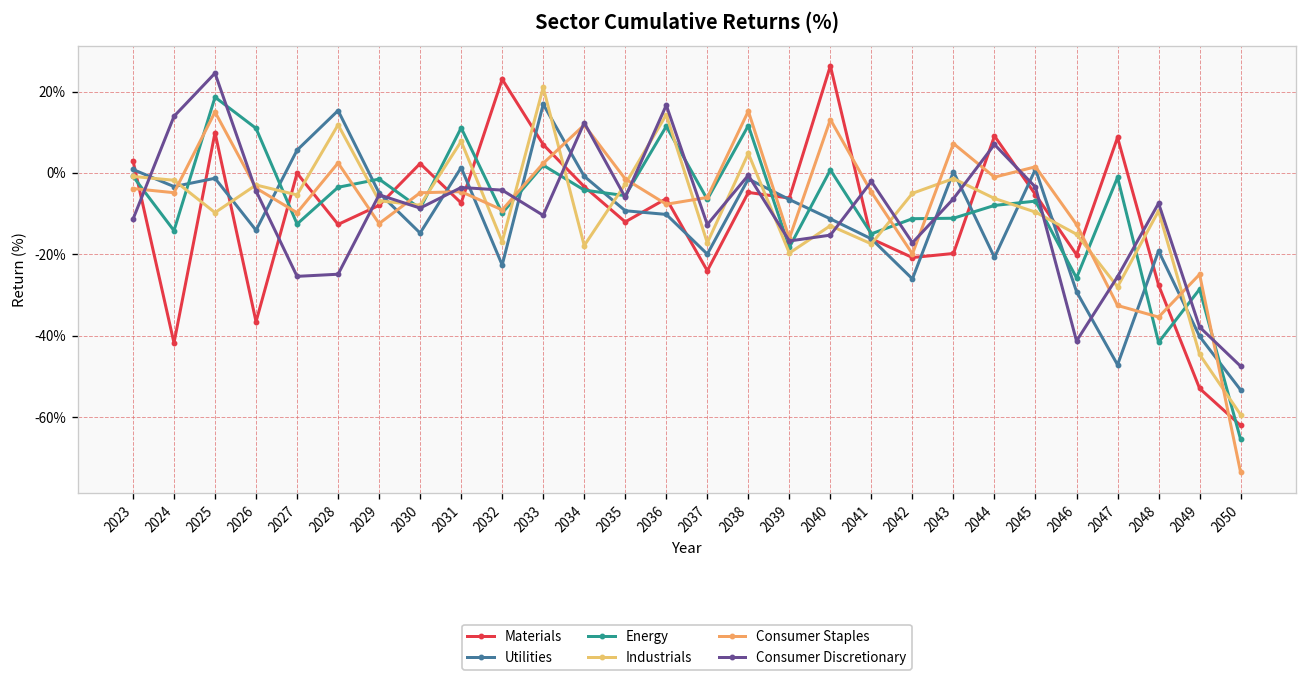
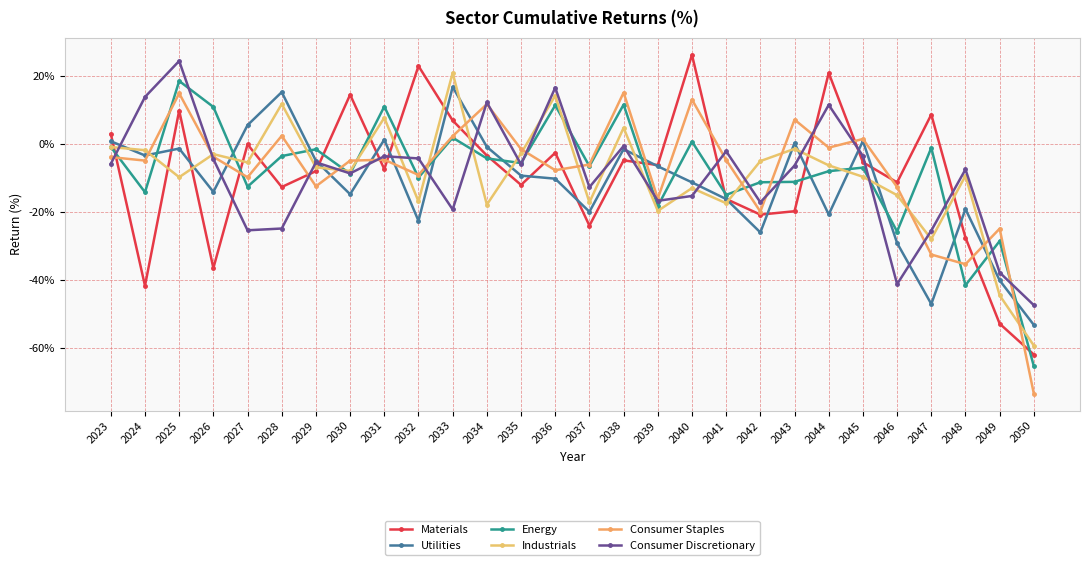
Consumer Discretionary, 2023: -11% -> -6%
Materials, 2030: 2% -> 15%
Consumer Discretionary, 2033: -10% -> -19%
Materials, 2036: -6% -> -3%
Materials, 2044: 9% -> 21%
Consumer Discretionary, 2044: 7% -> 12%
Materials, 2046: -20% -> -11%
